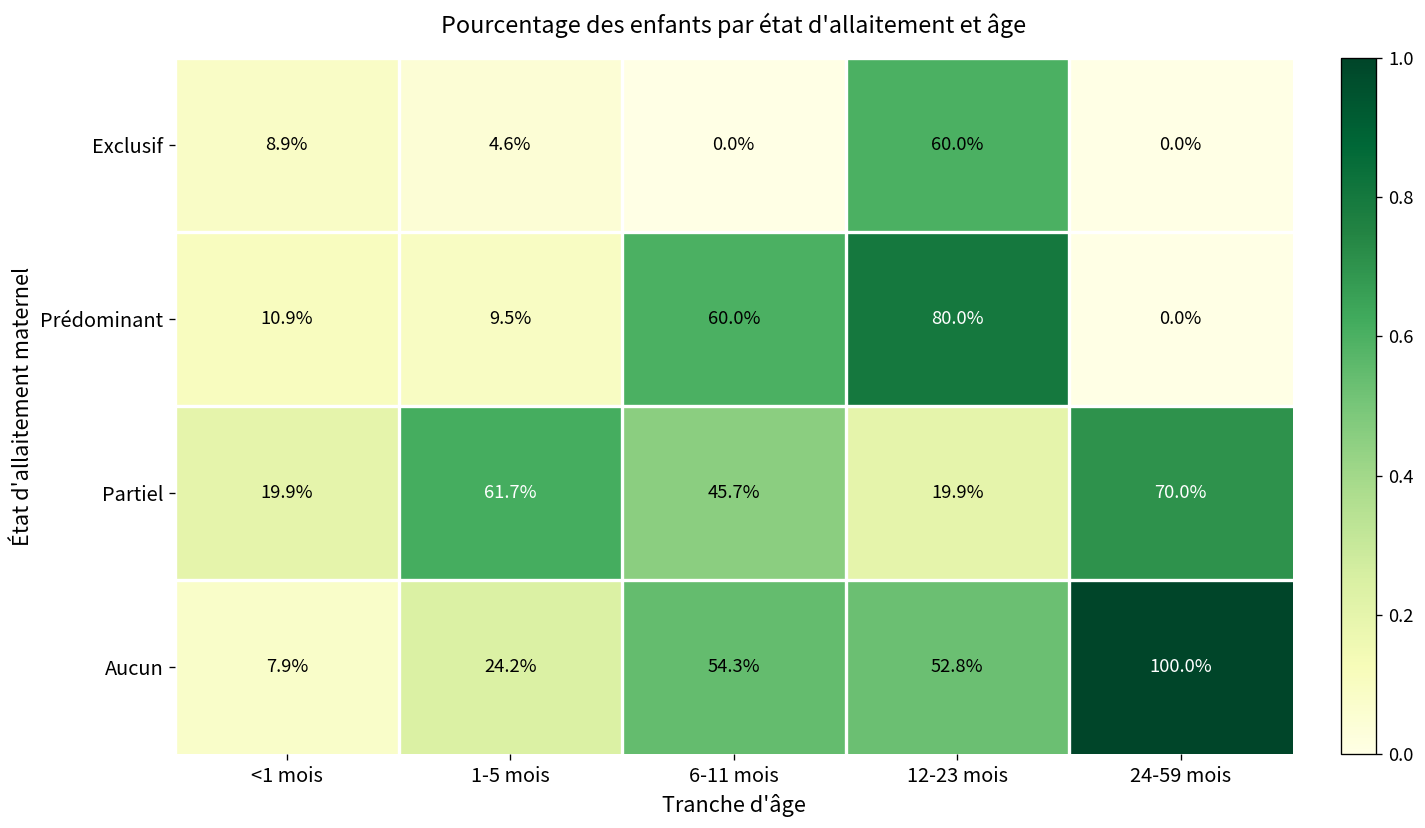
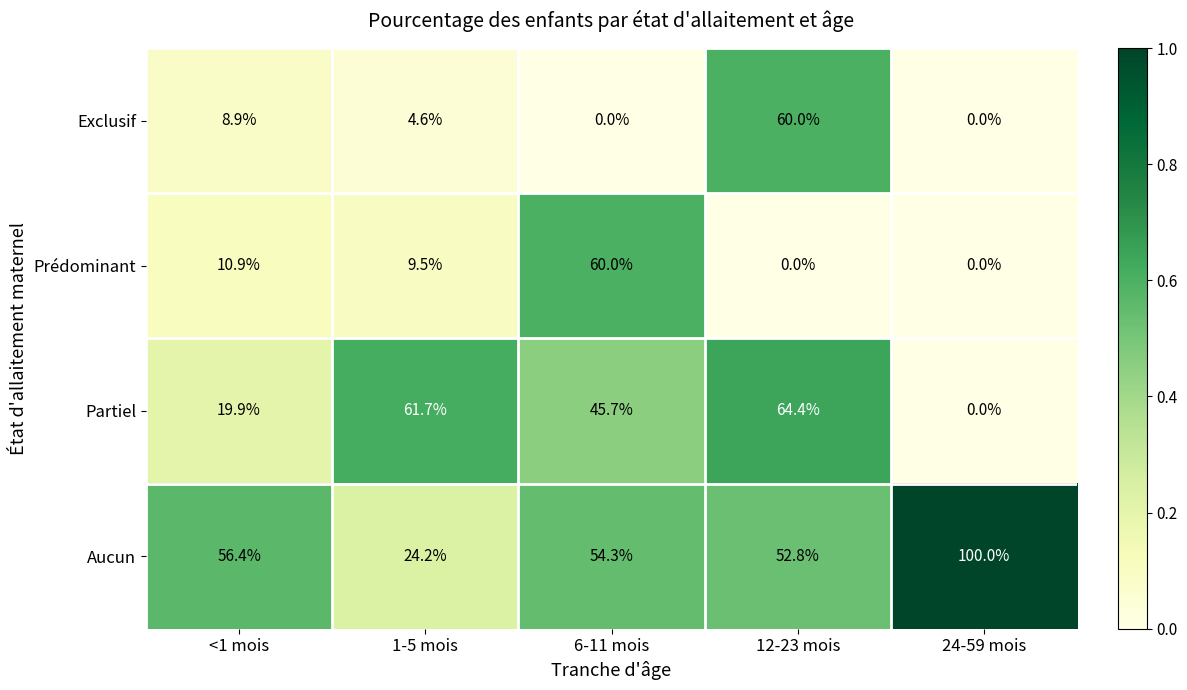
Prédominant, 12-23 mois: 80.0% -> 0.0%
Partiel, 12-23 mois: 19.9% -> 64.4%
Partiel, 24-59 mois: 70.0% -> 0.0%
Aucun, <1 mois: 7.9% -> 56.4%
